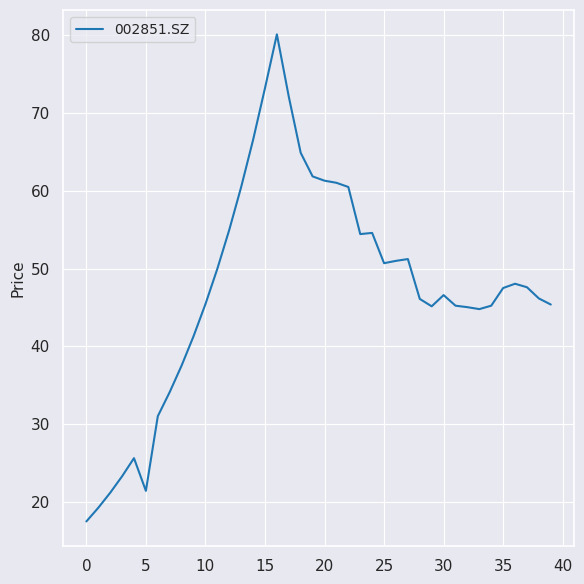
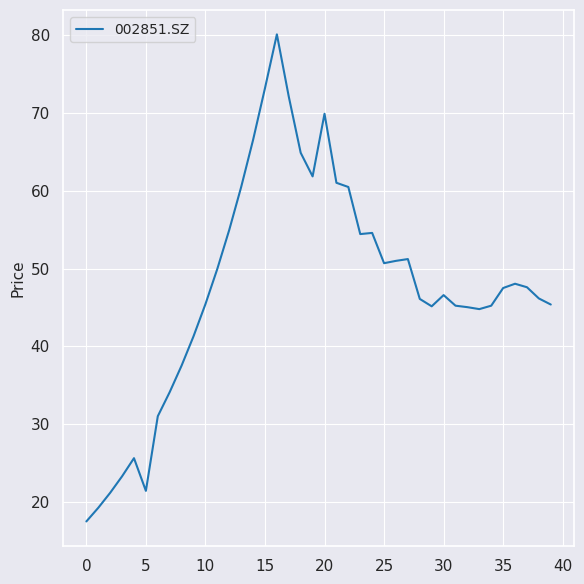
20: 61 -> 70
